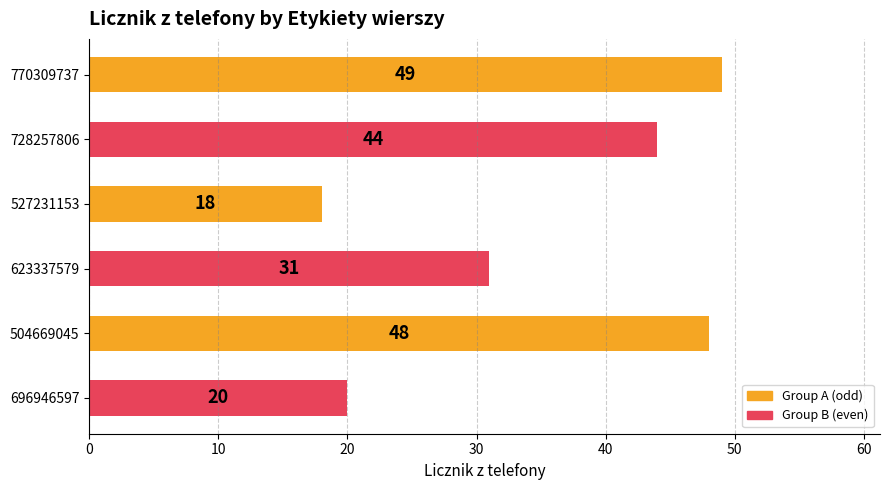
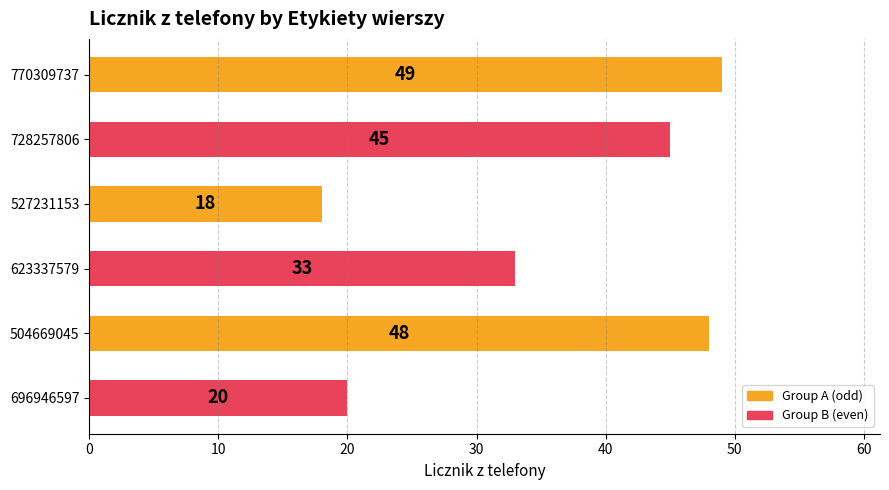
728257806: 44 -> 45
623337579: 31 -> 33
